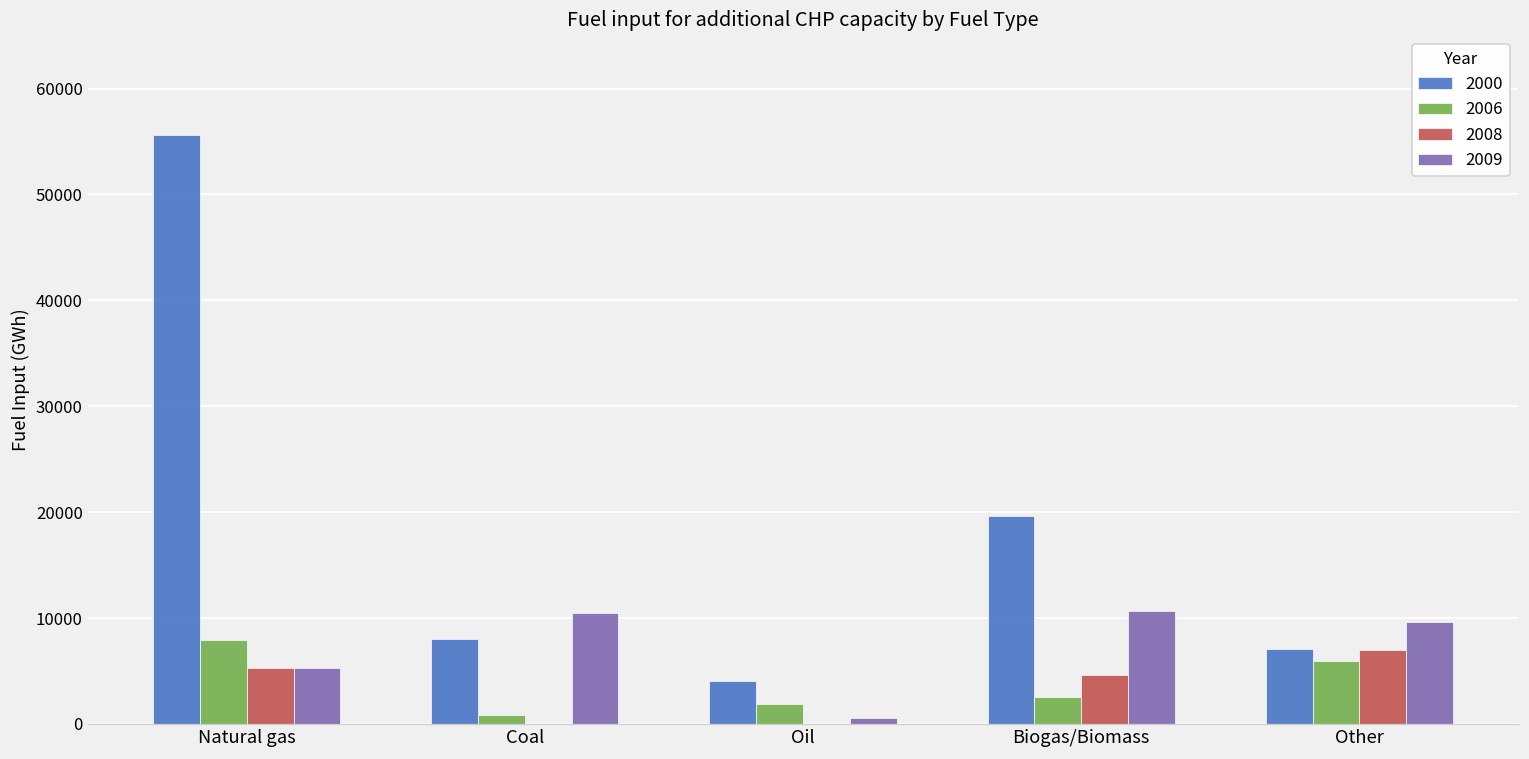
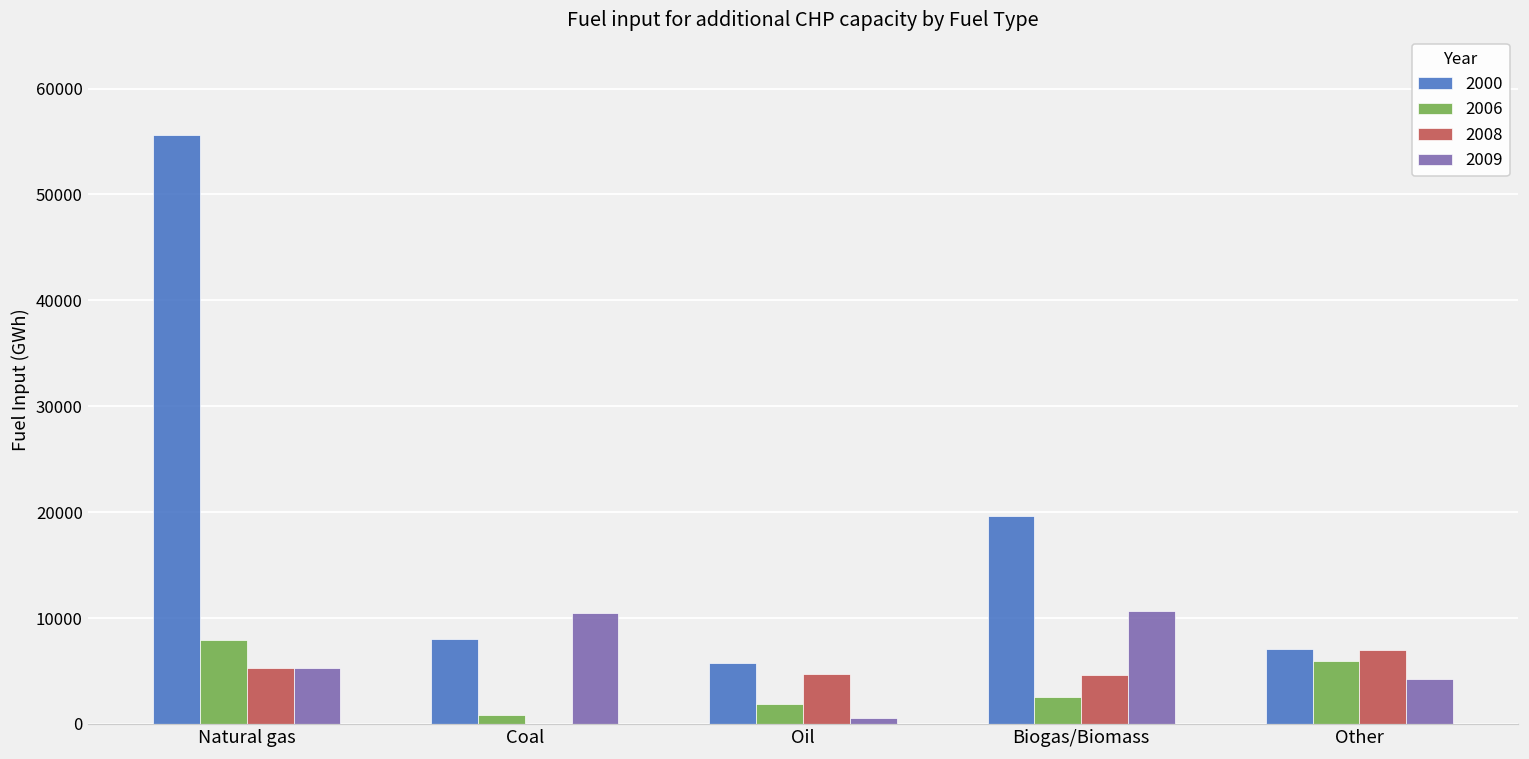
2000, Oil: 4000 -> 6000
2008, Oil: 0 -> 5000
2009, Other: 10000 -> 4000
